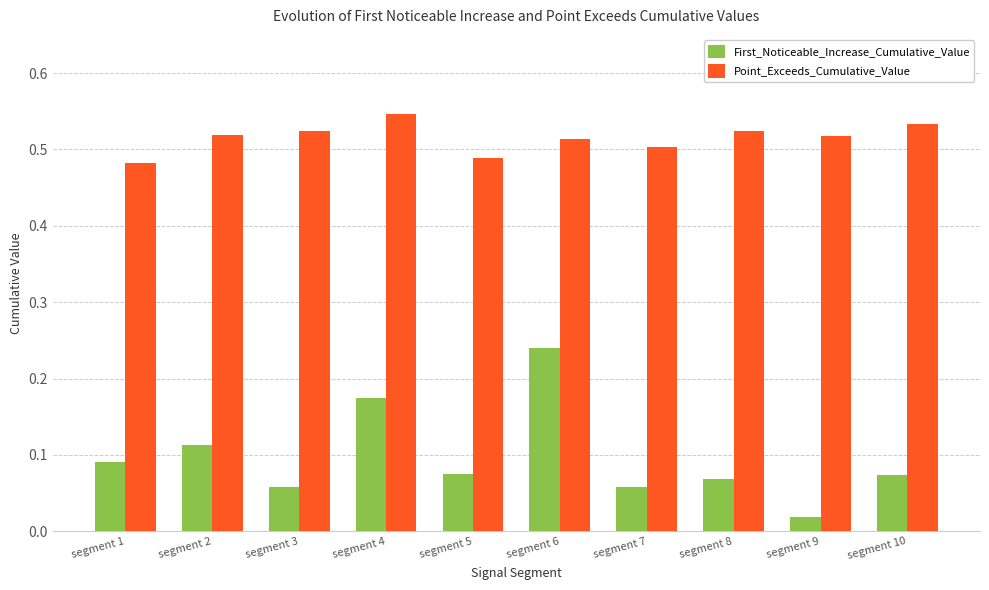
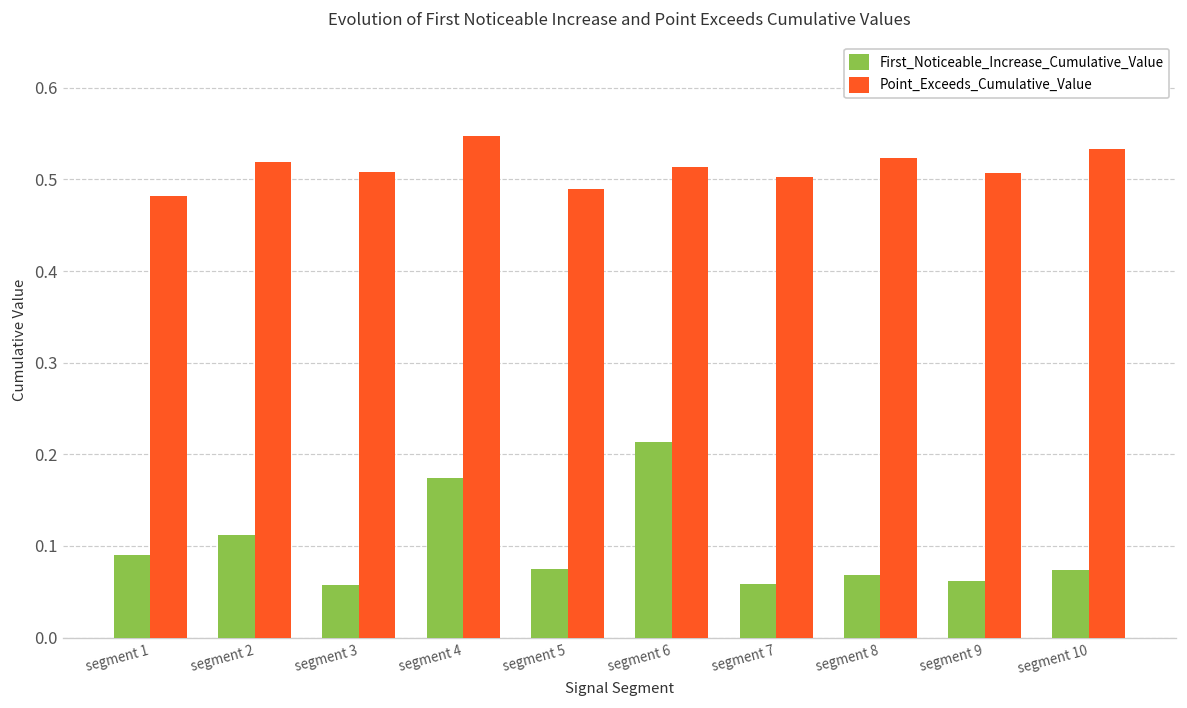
Point_Exceeds_Cumulative_Value, segment 3: 0.52 -> 0.51
First_Noticeable_Increase_Cumulative_Value, segment 6: 0.24 -> 0.21
First_Noticeable_Increase_Cumulative_Value, segment 9: 0.02 -> 0.06
Point_Exceeds_Cumulative_Value, segment 9: 0.52 -> 0.51
